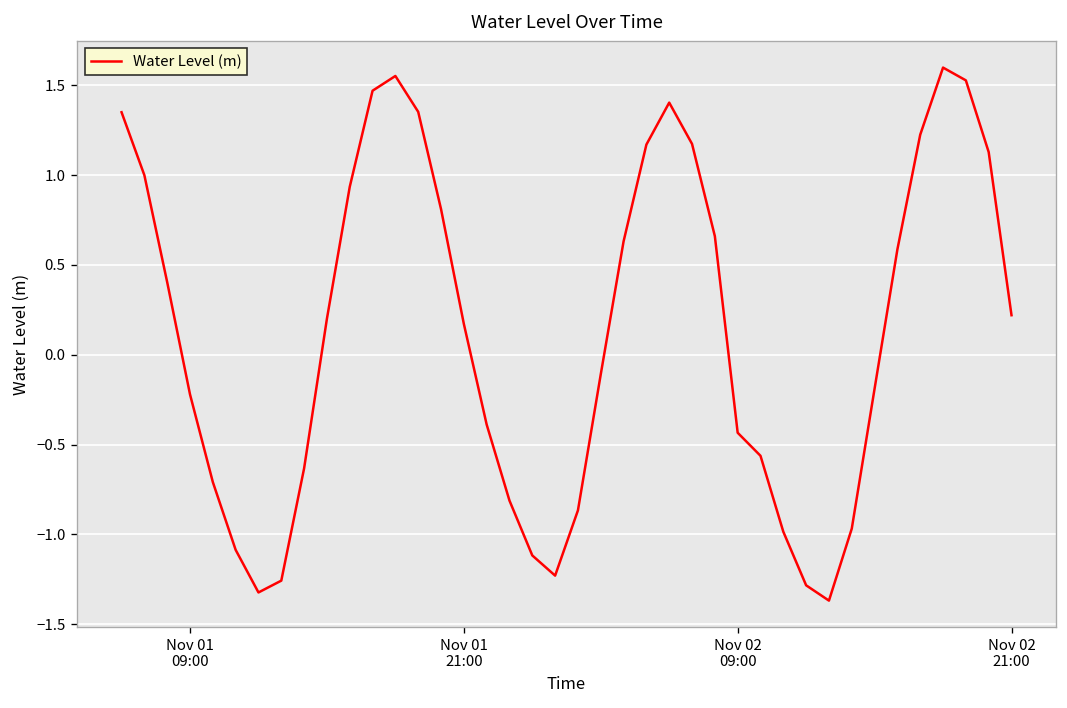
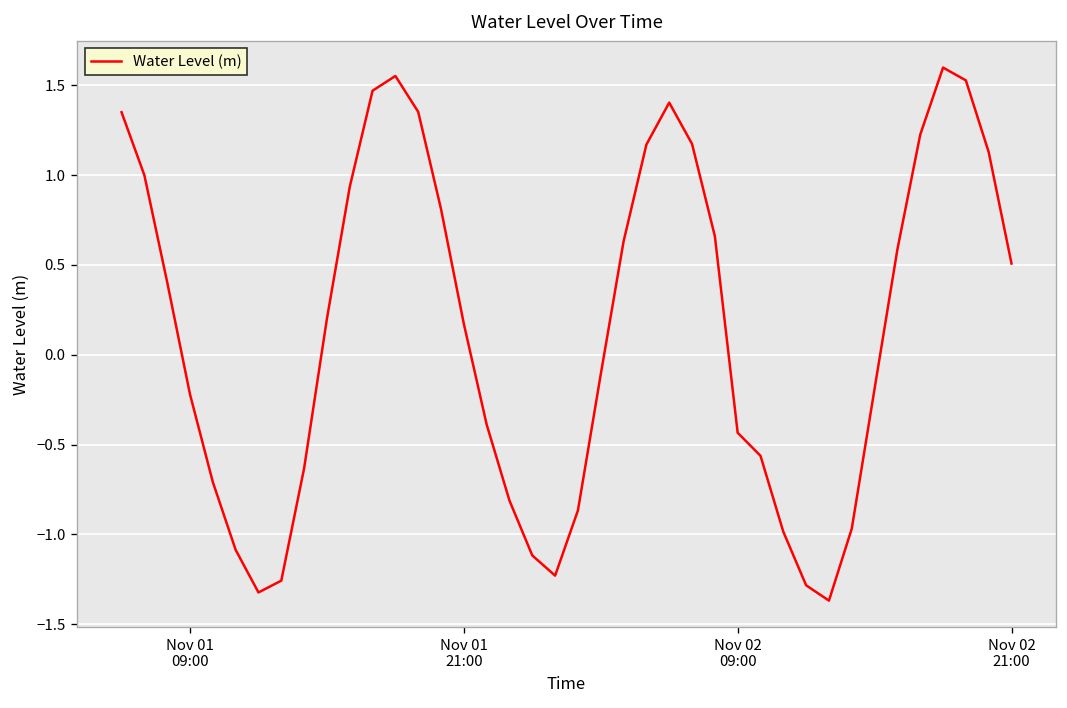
Nov 02 21:00: 0.22 -> 0.51
